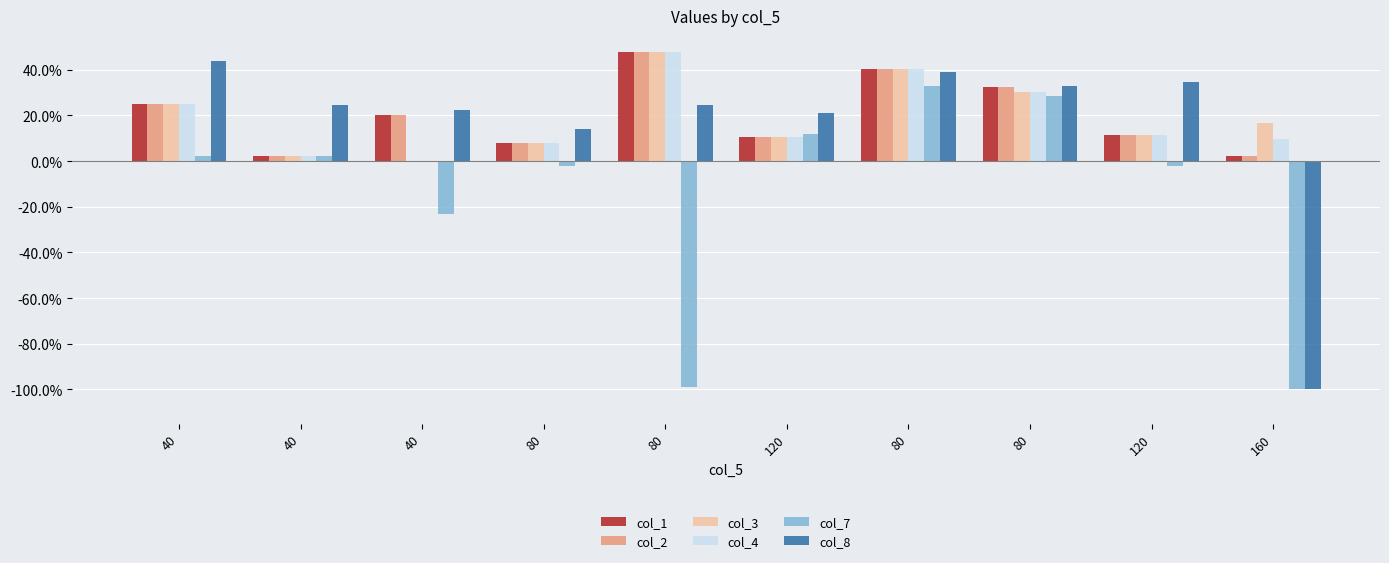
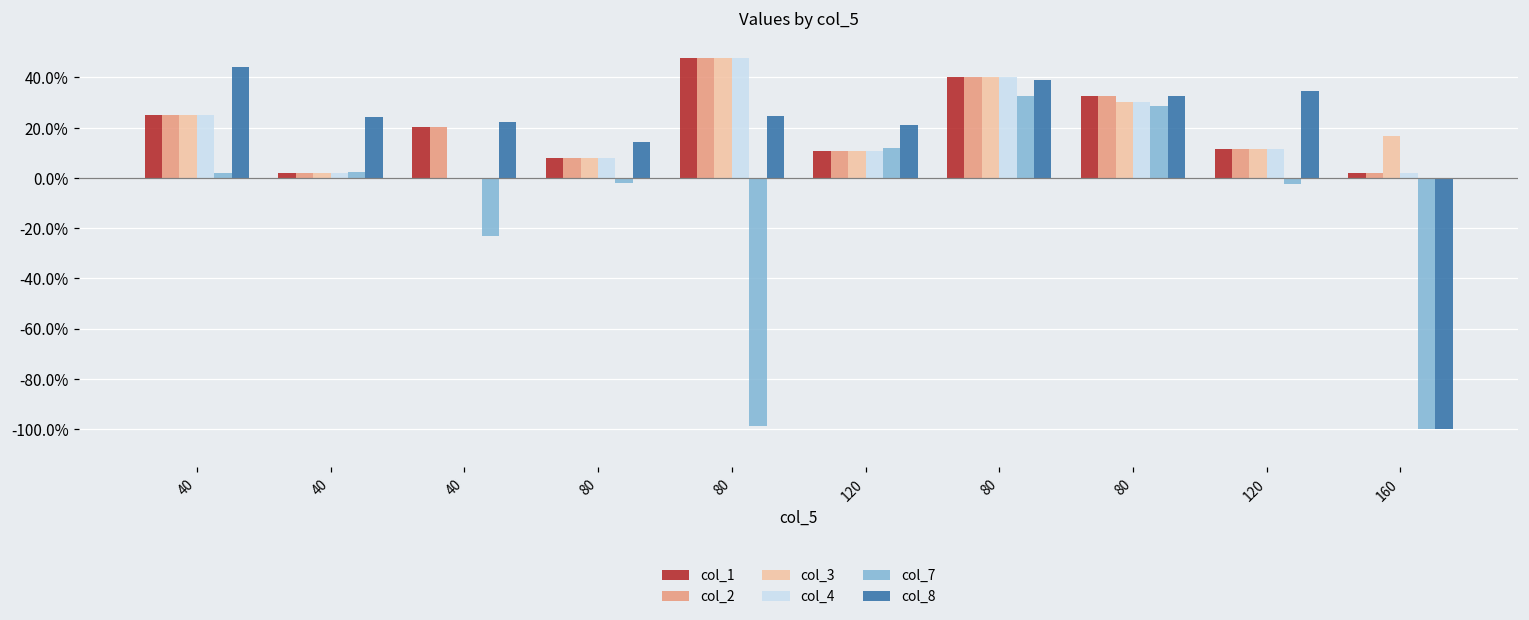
col_4, 160: 10% -> 2%
